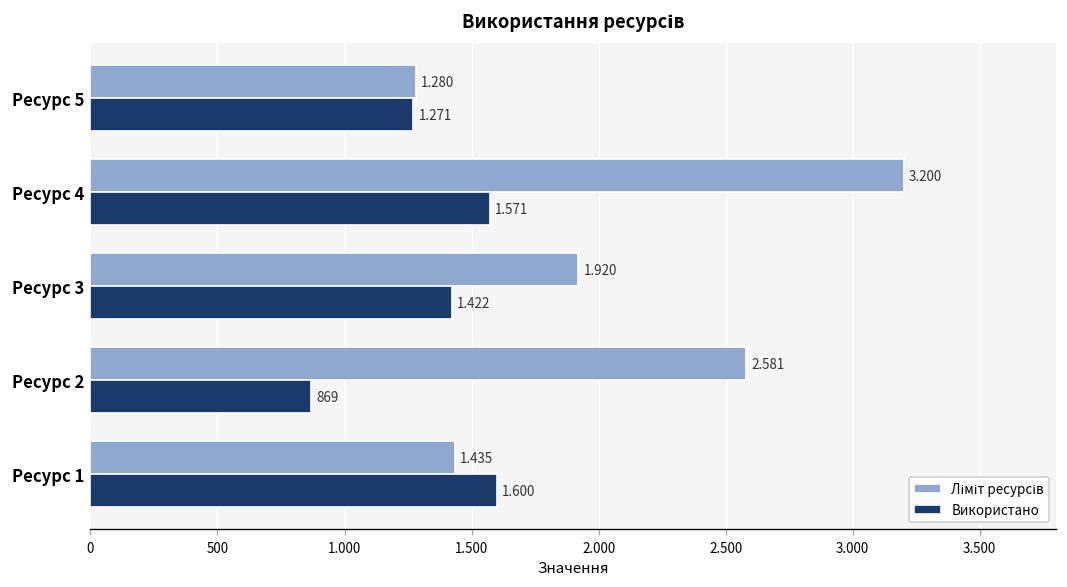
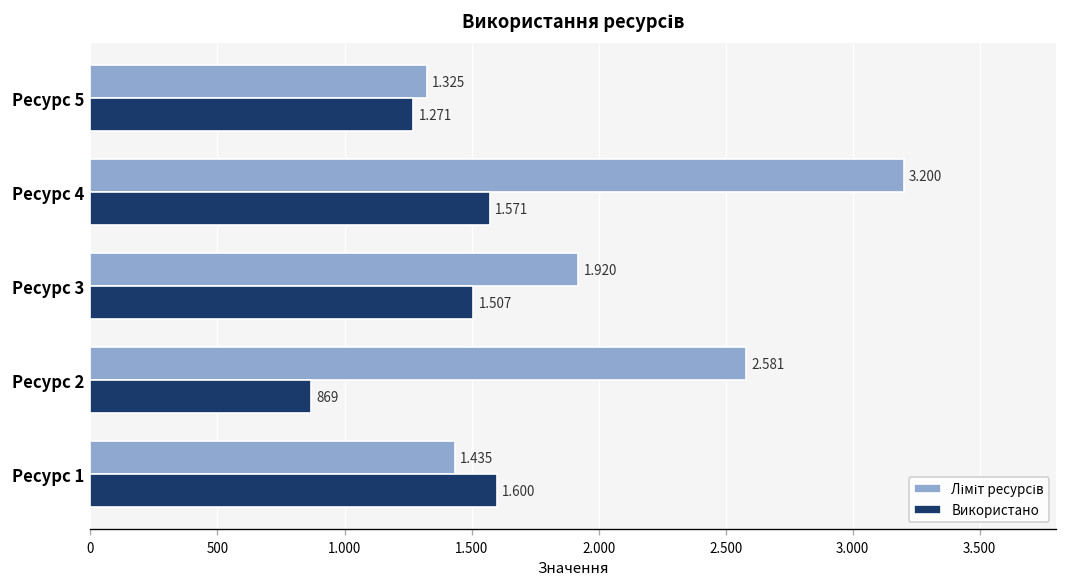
Ліміт ресурсів, Ресурс 5: 1.280 -> 1.325
Використано, Ресурс 3: 1.422 -> 1.507
